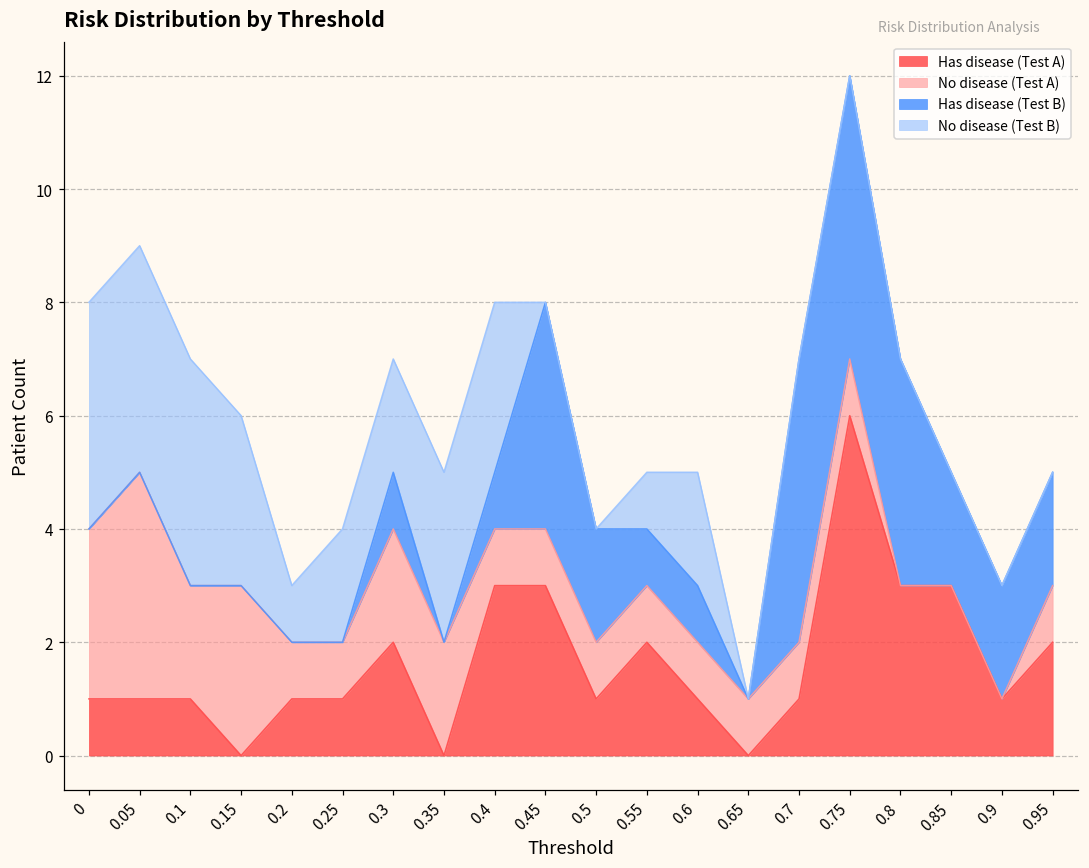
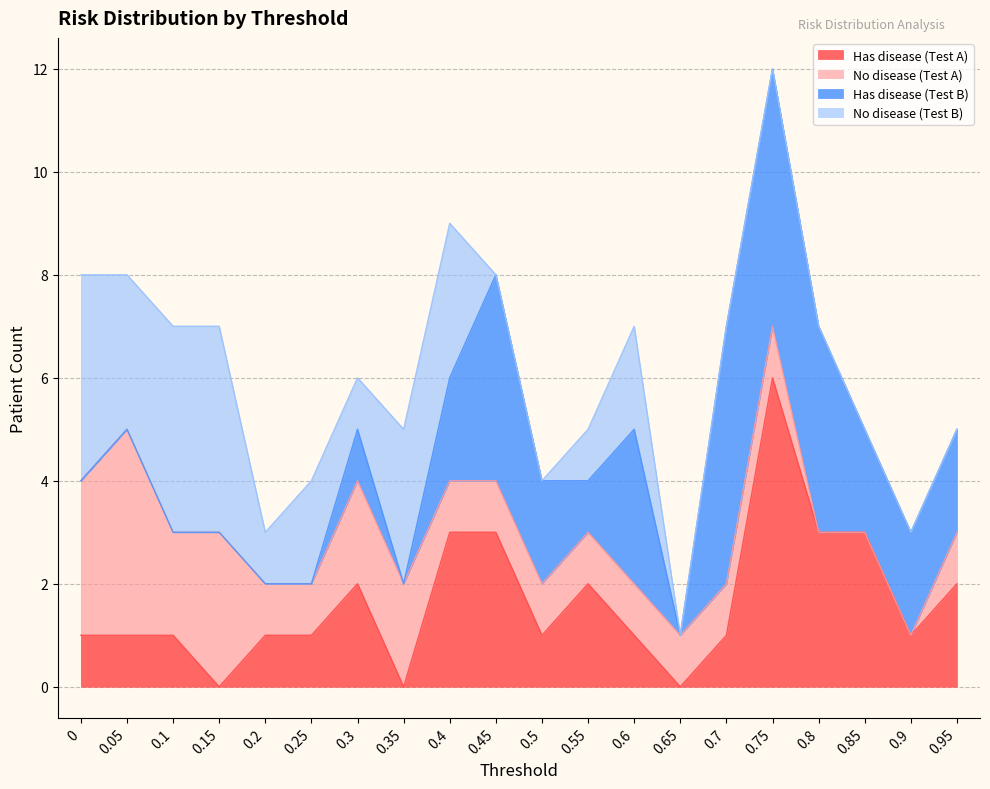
No disease (Test B), 0.05: 4 -> 3
No disease (Test B), 0.15: 3 -> 4
No disease (Test B), 0.3: 2 -> 1
Has disease (Test B), 0.4: 1 -> 2
Has disease (Test B), 0.6: 1 -> 3
